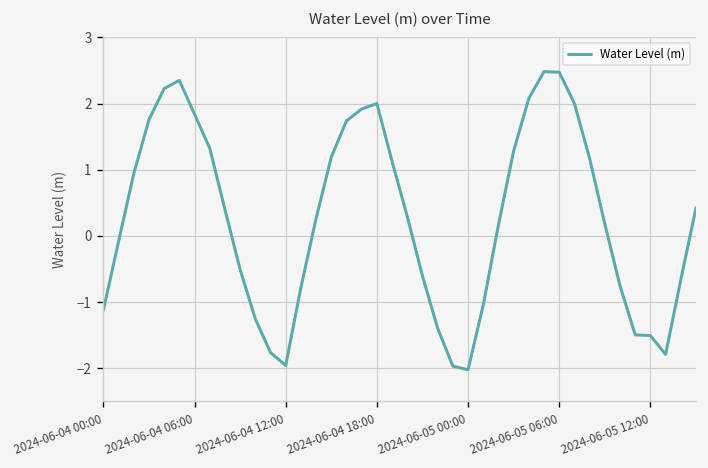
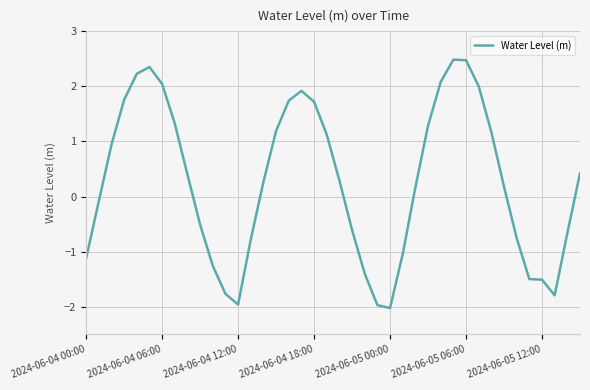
2024-06-04 06:00: 1.8 -> 2.0
2024-06-04 18:00: 2.0 -> 1.7
